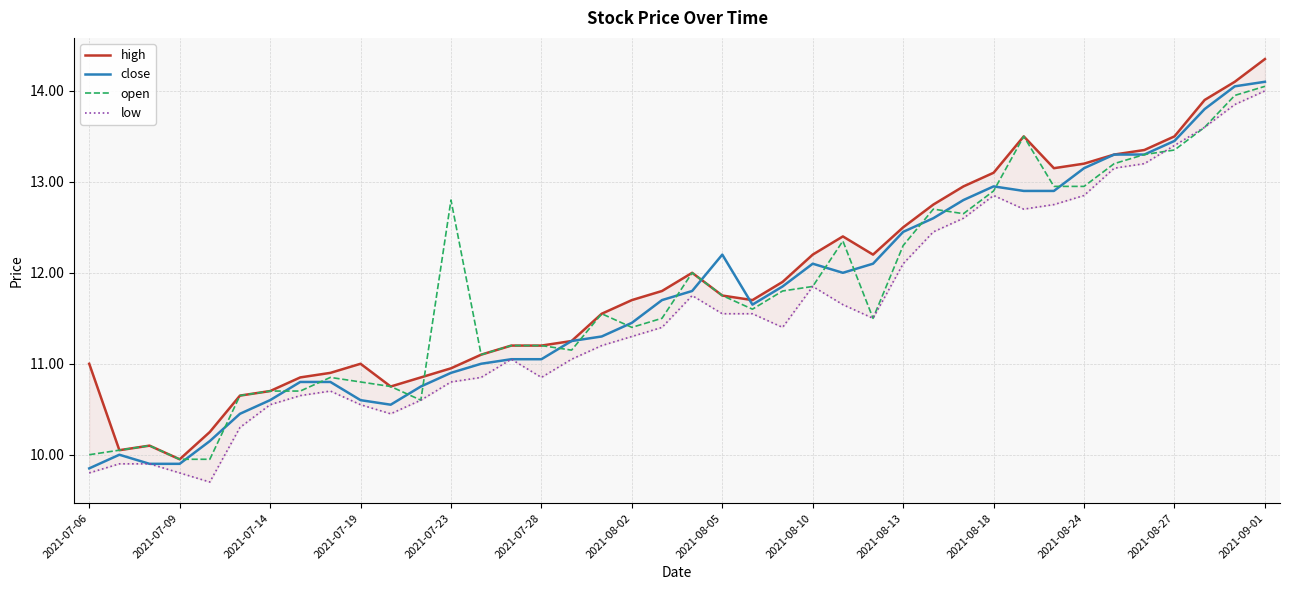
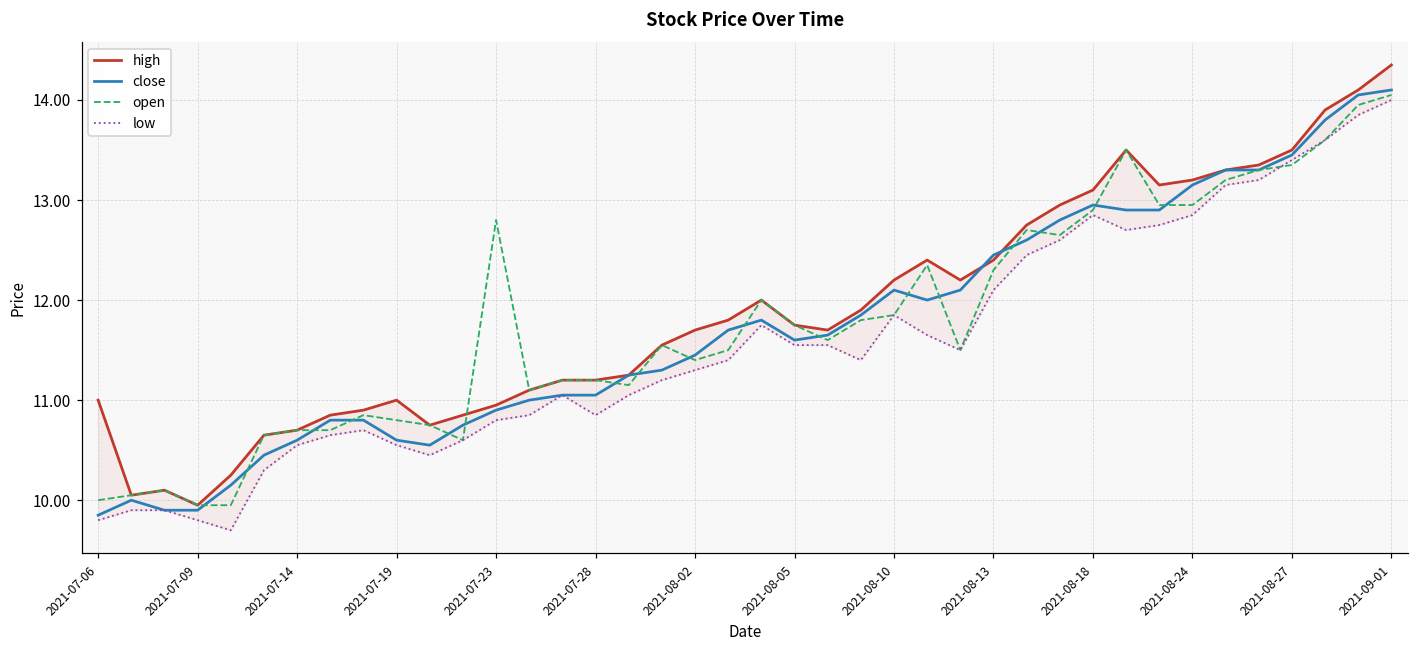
close, 2021-08-05: 12.2 -> 11.6
high, 2021-08-13: 12.5 -> 12.4
